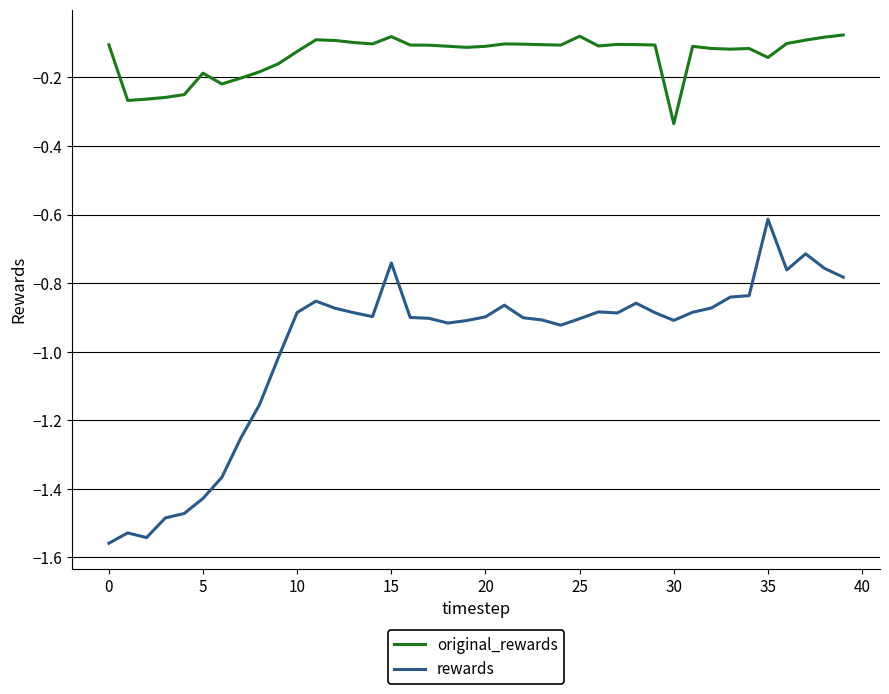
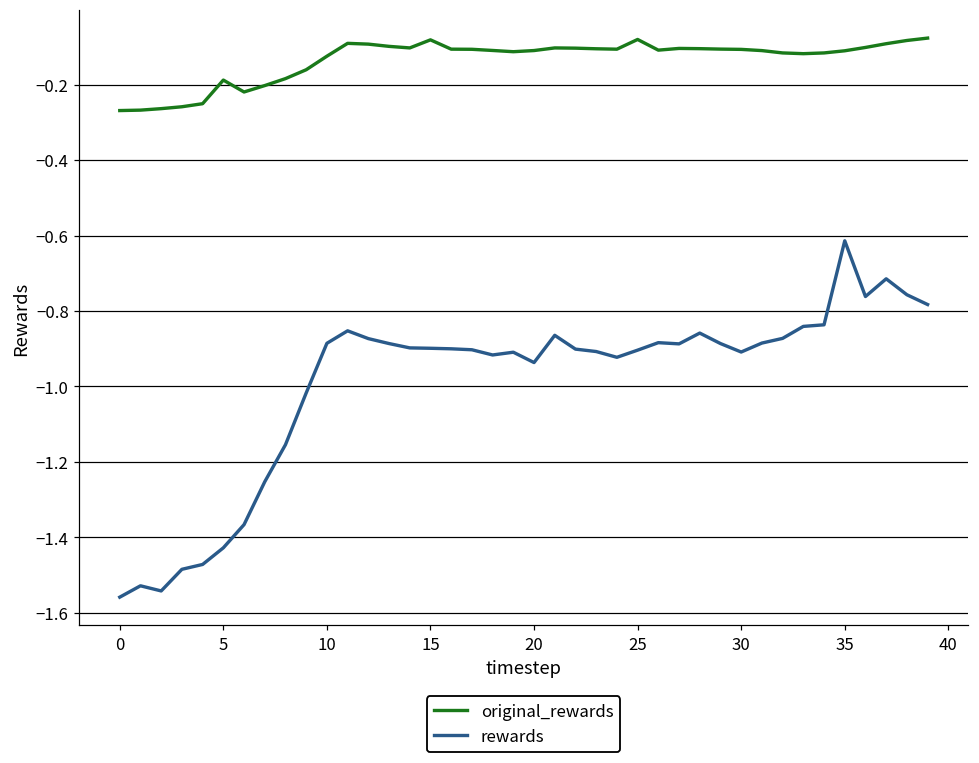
original_rewards, 0: -0.10 -> -0.27
rewards, 15: -0.74 -> -0.90
rewards, 20: -0.90 -> -0.94
original_rewards, 30: -0.34 -> -0.11
original_rewards, 35: -0.14 -> -0.11
